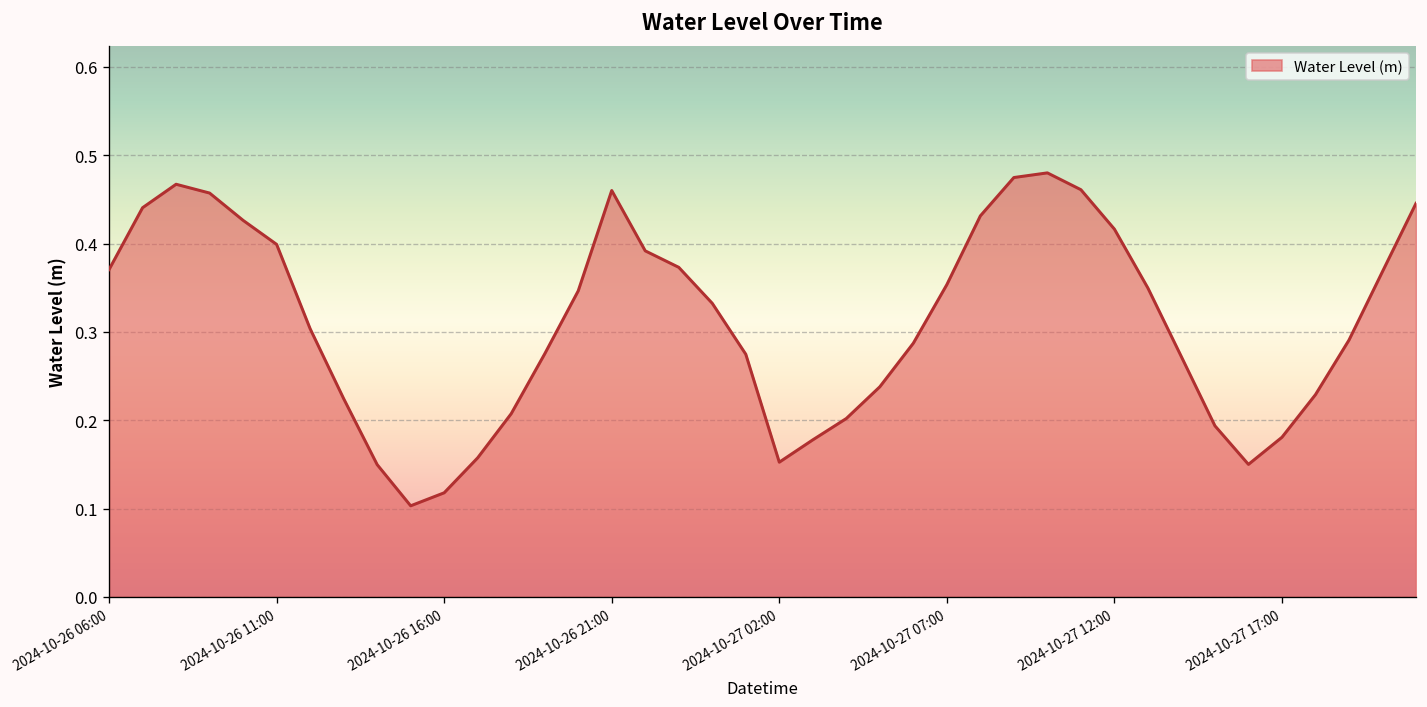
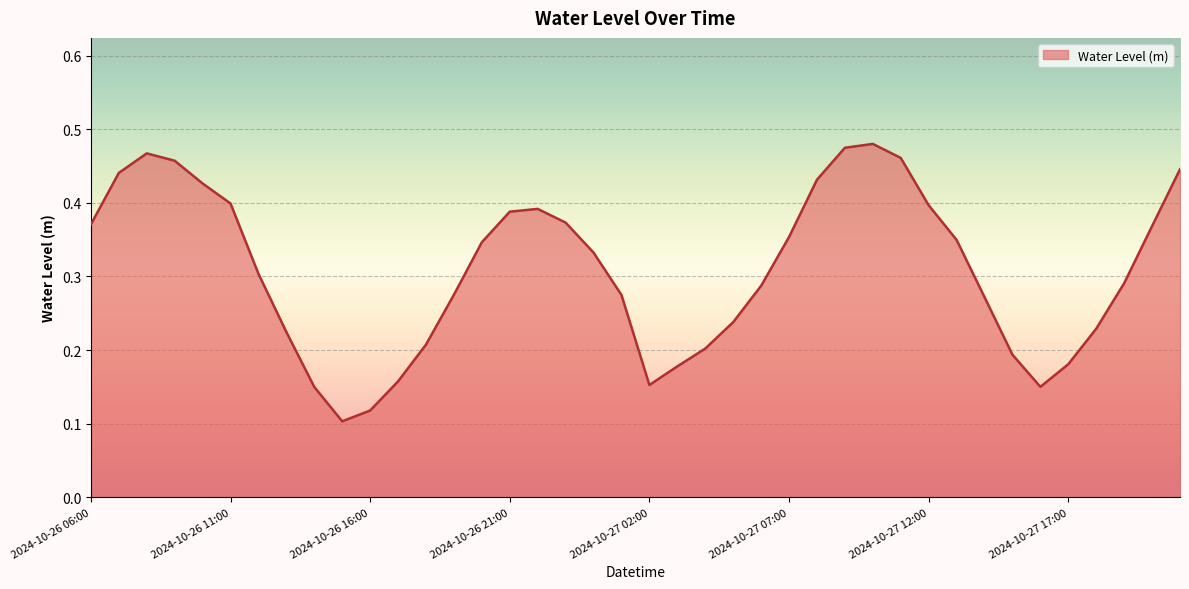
2024-10-26 21:00: 0.46 -> 0.39
2024-10-27 12:00: 0.42 -> 0.40
